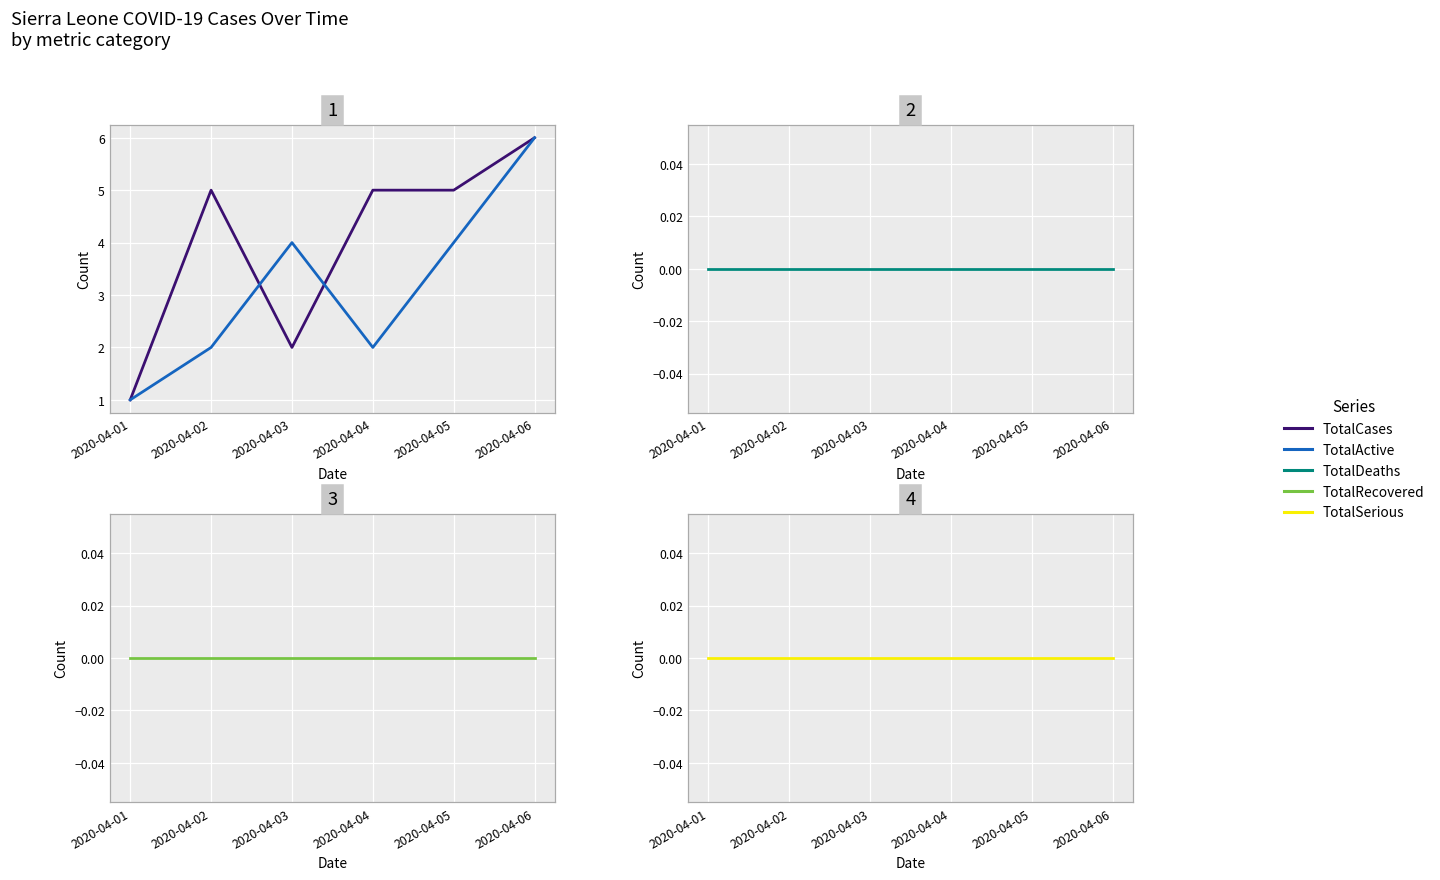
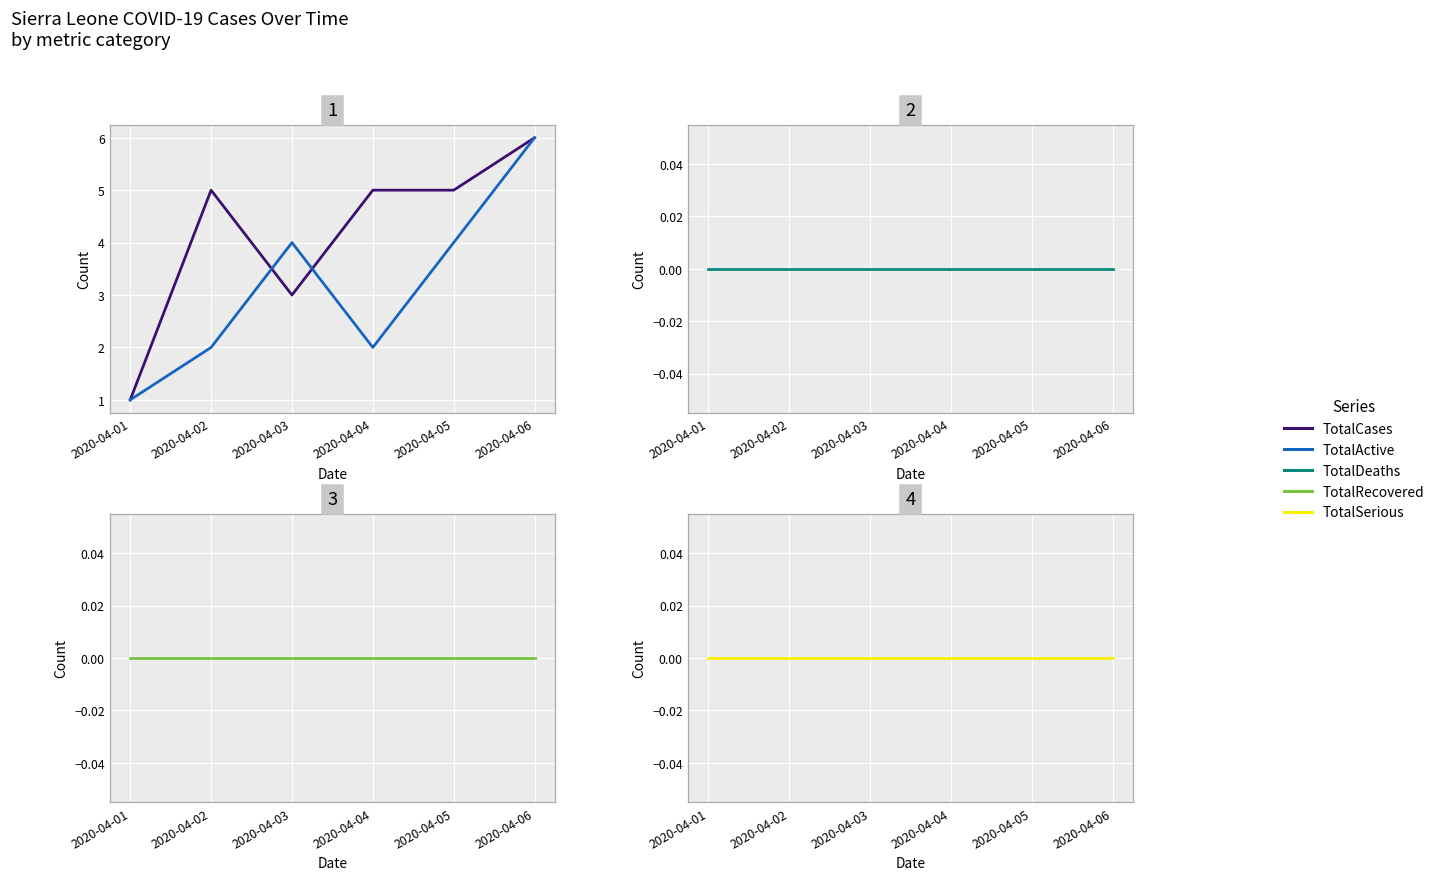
1, TotalCases, 2020-04-03: 2 -> 3
